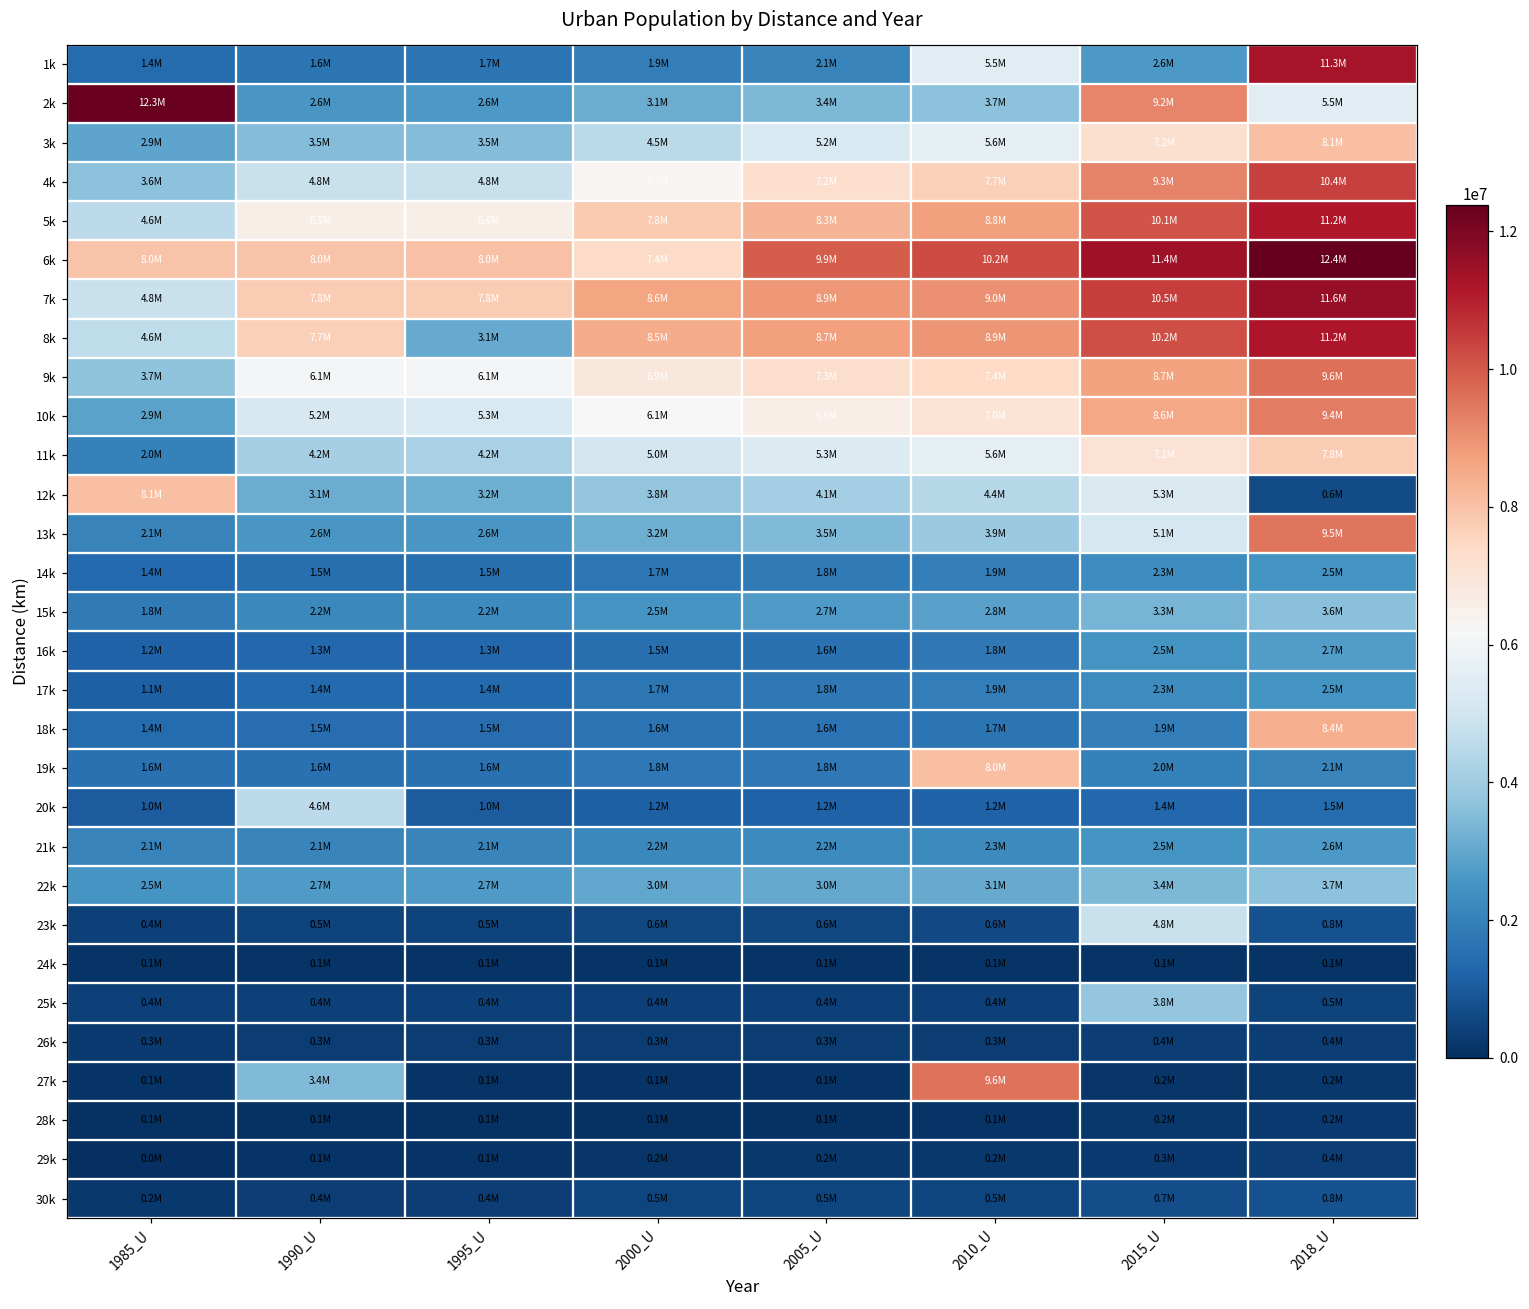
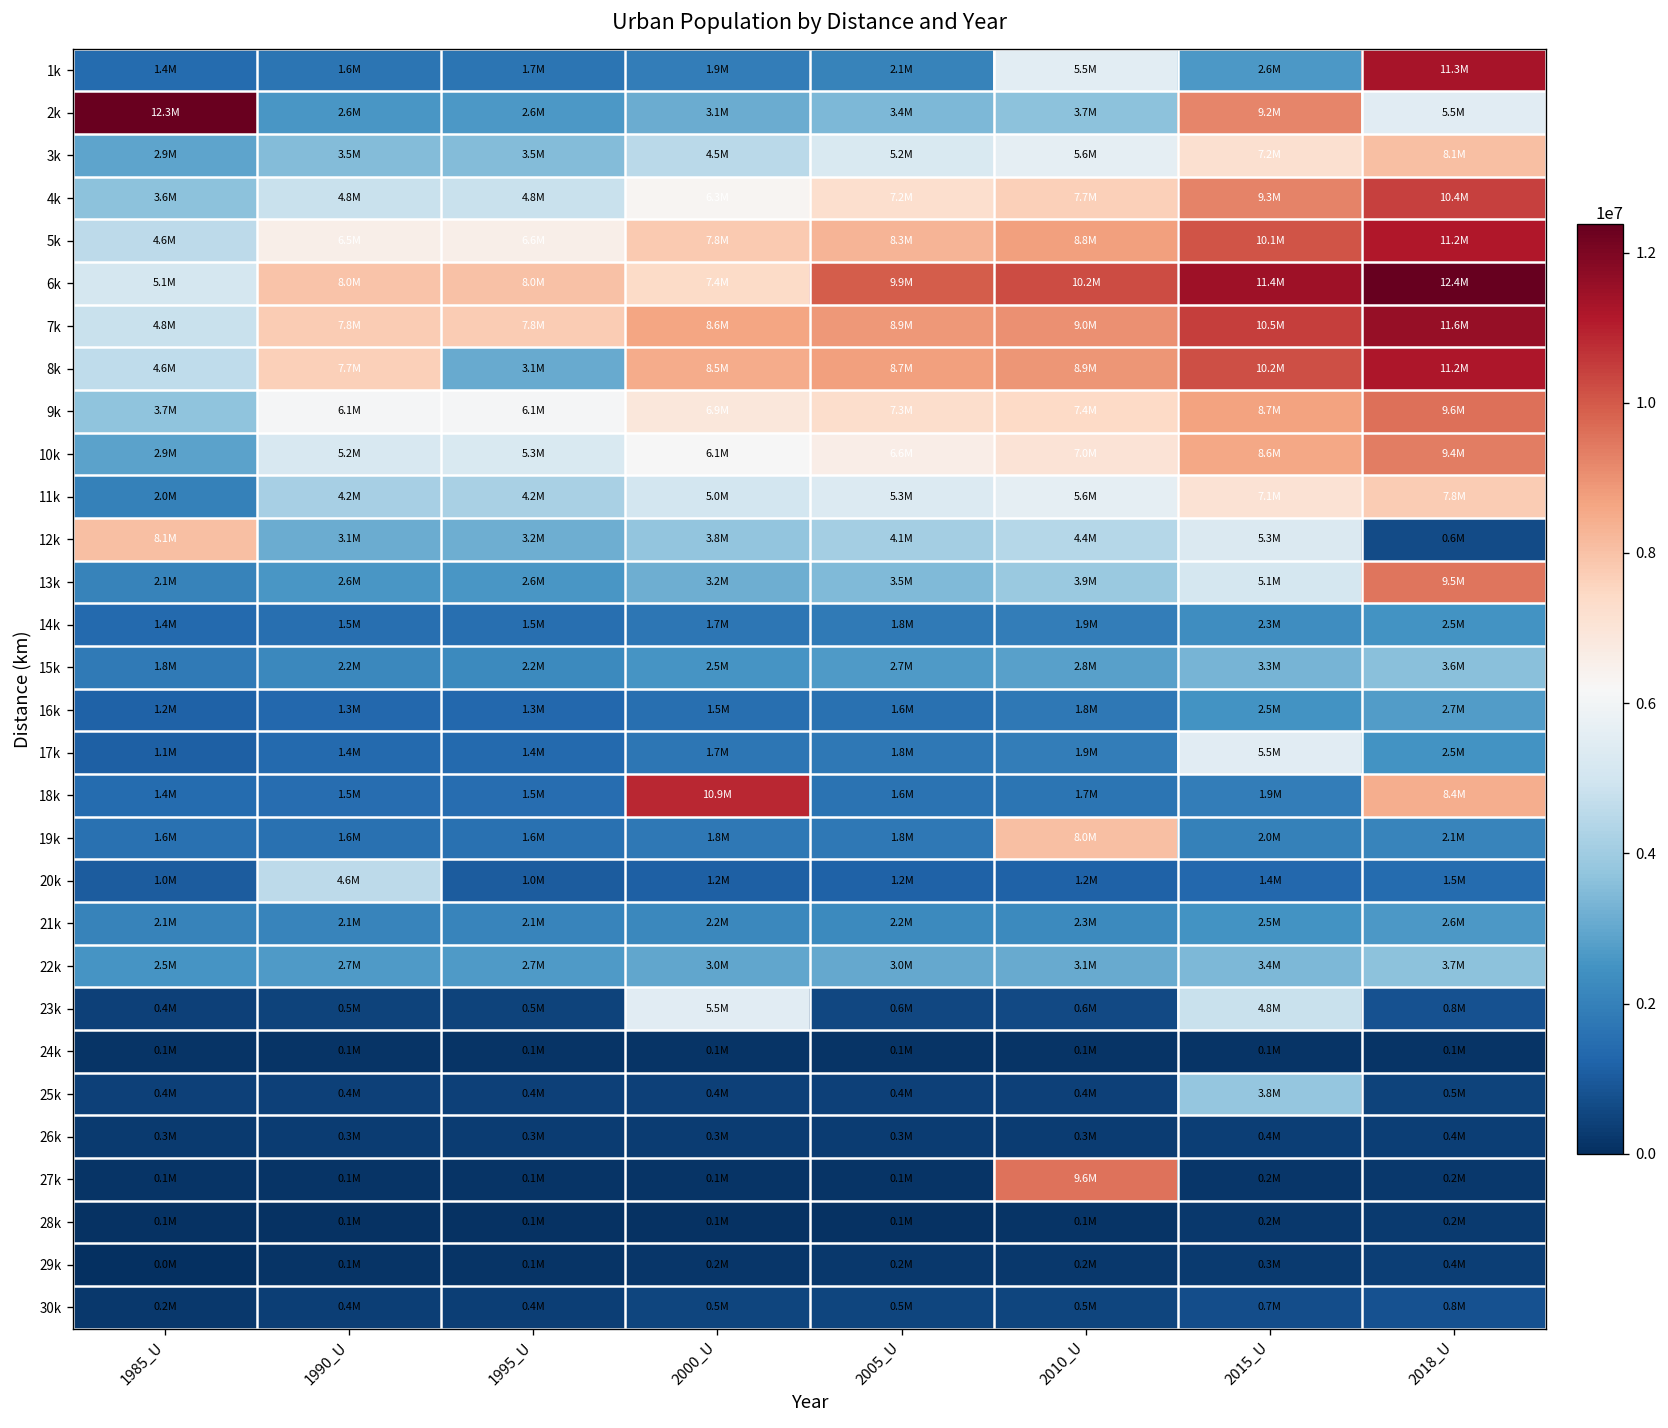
6k, 1985_U: 8.0M -> 5.1M
17k, 2015_U: 2.3M -> 5.5M
18k, 2000_U: 1.6M -> 10.9M
23k, 2000_U: 0.6M -> 5.5M
27k, 1990_U: 3.4M -> 0.1M
